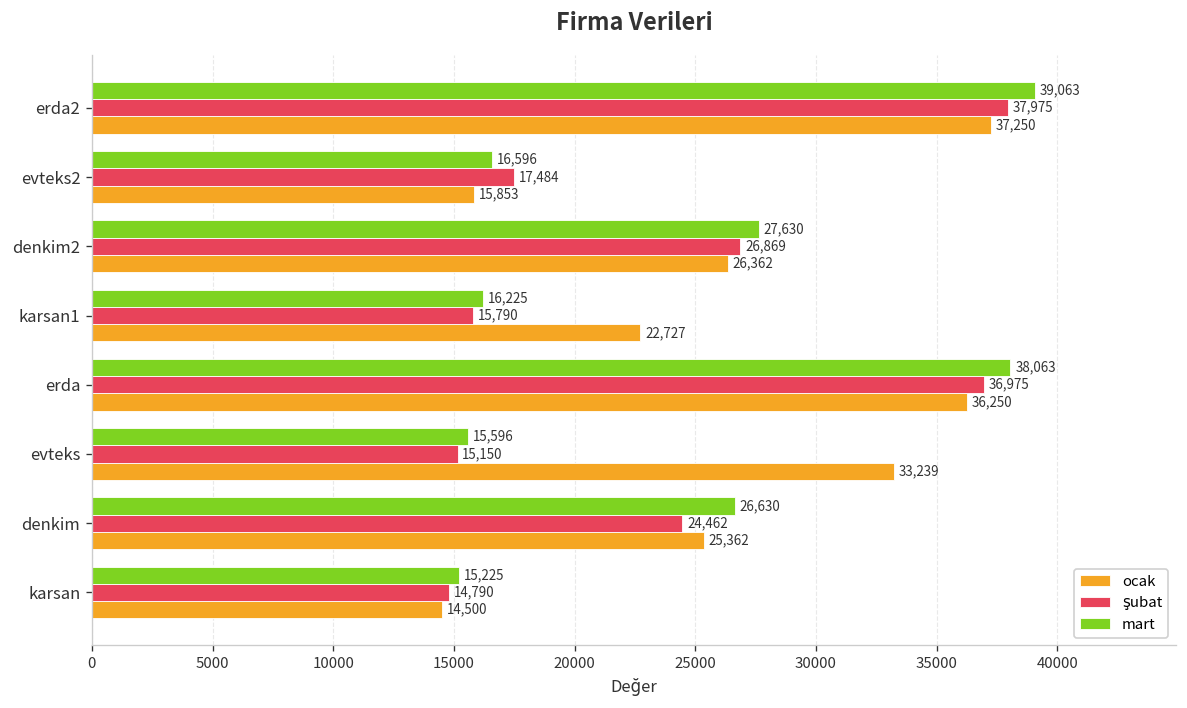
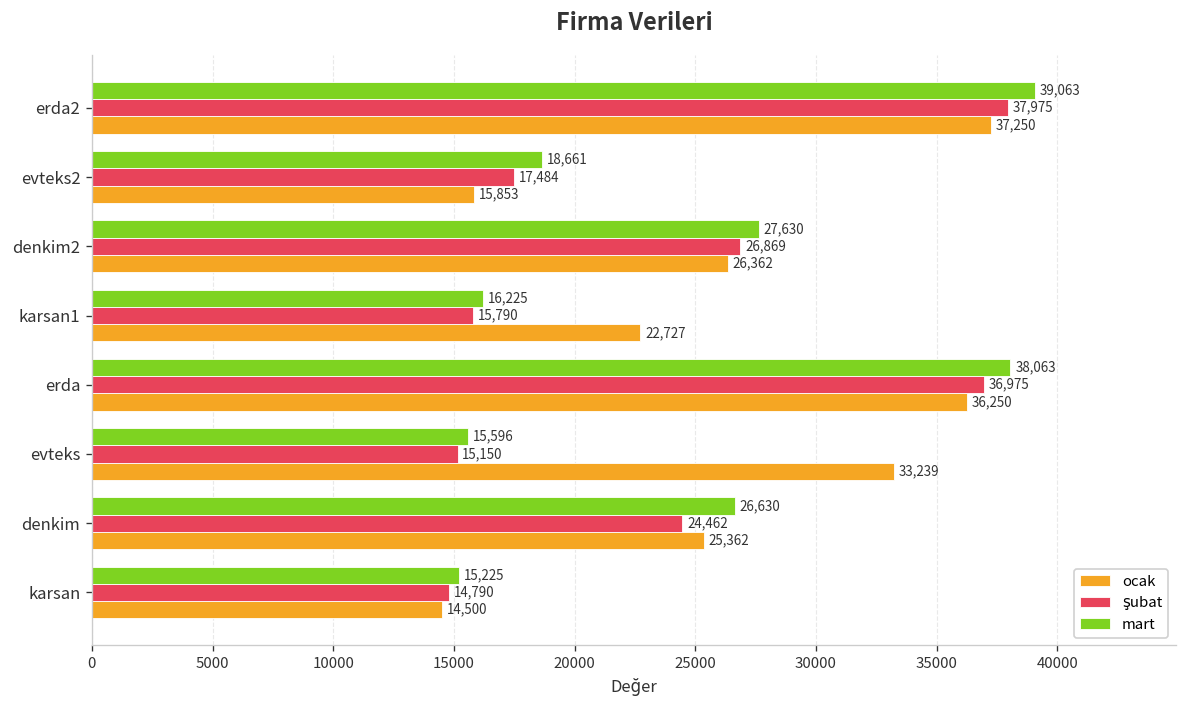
mart, evteks2: 16,596 -> 18,661
